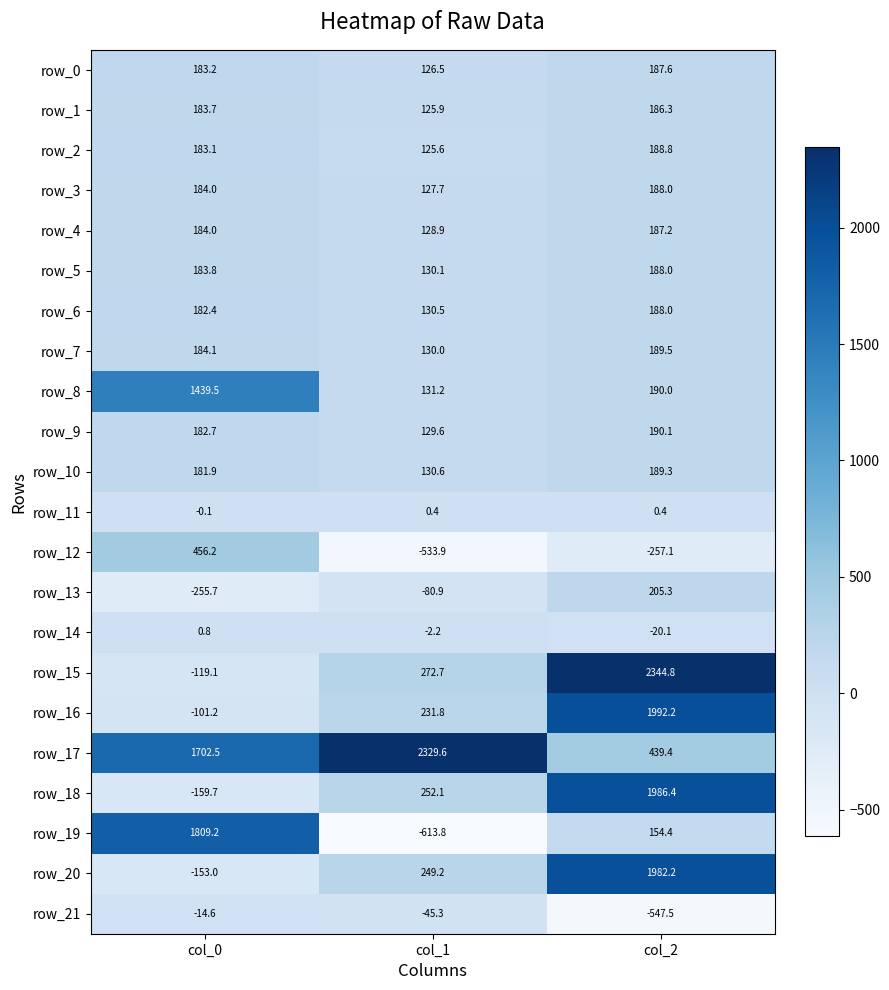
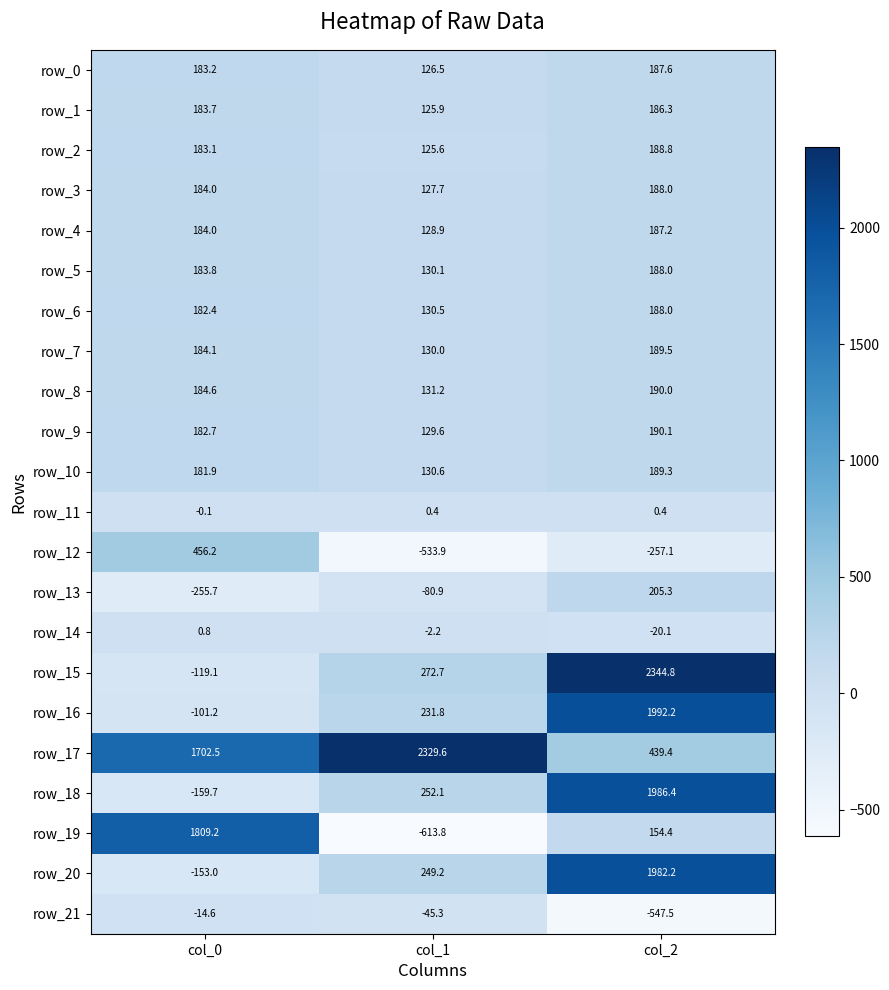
row_8, col_0: 1439.5 -> 184.6
